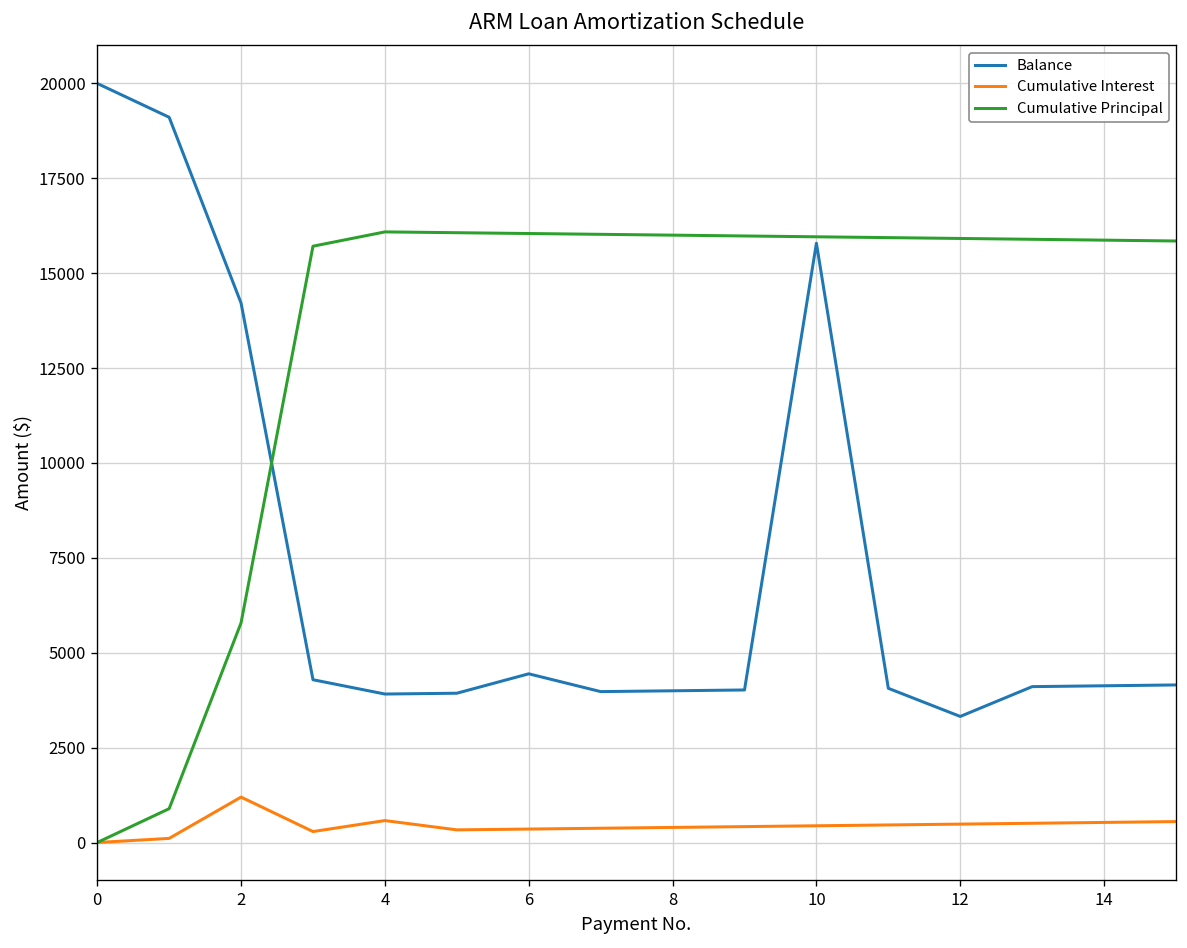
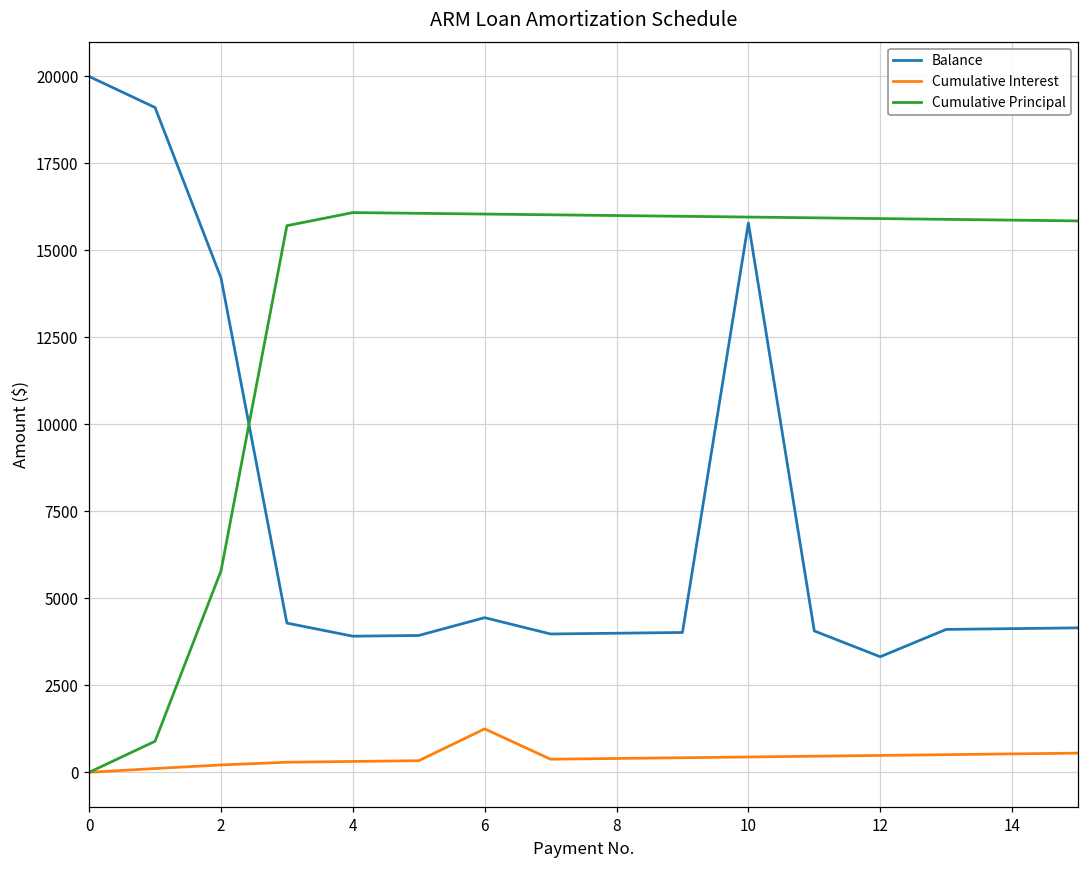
Cumulative Interest, 2: 1200 -> 200
Cumulative Interest, 4: 600 -> 300
Cumulative Interest, 6: 400 -> 1200
